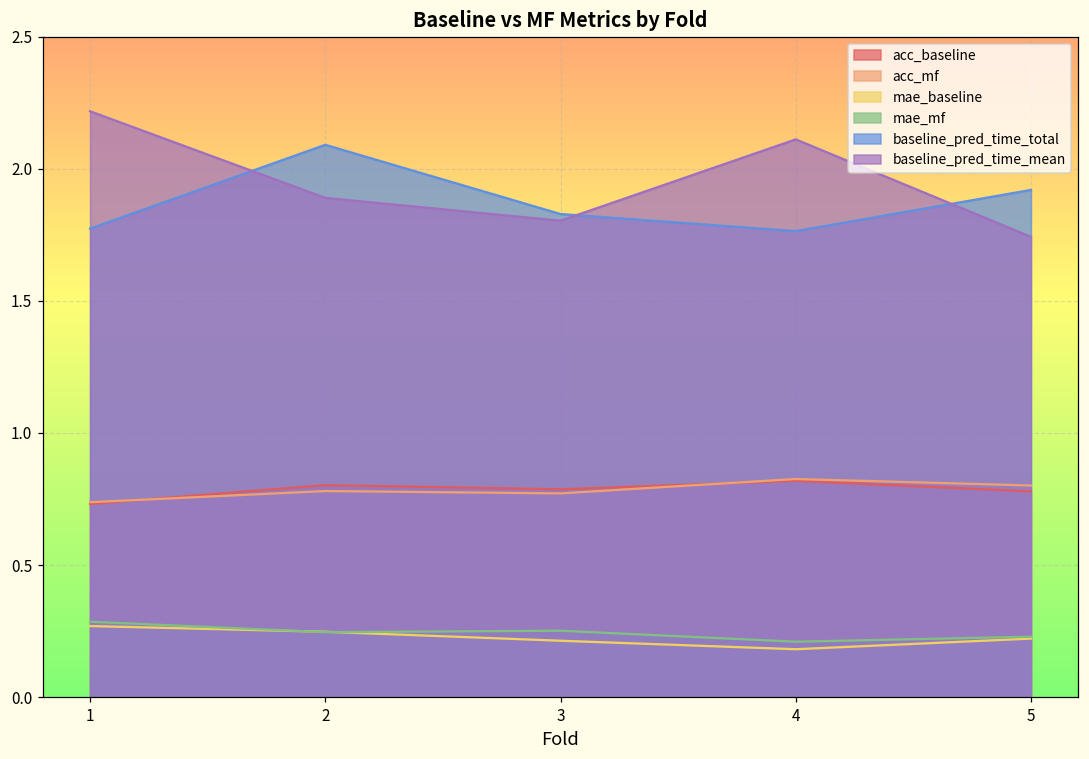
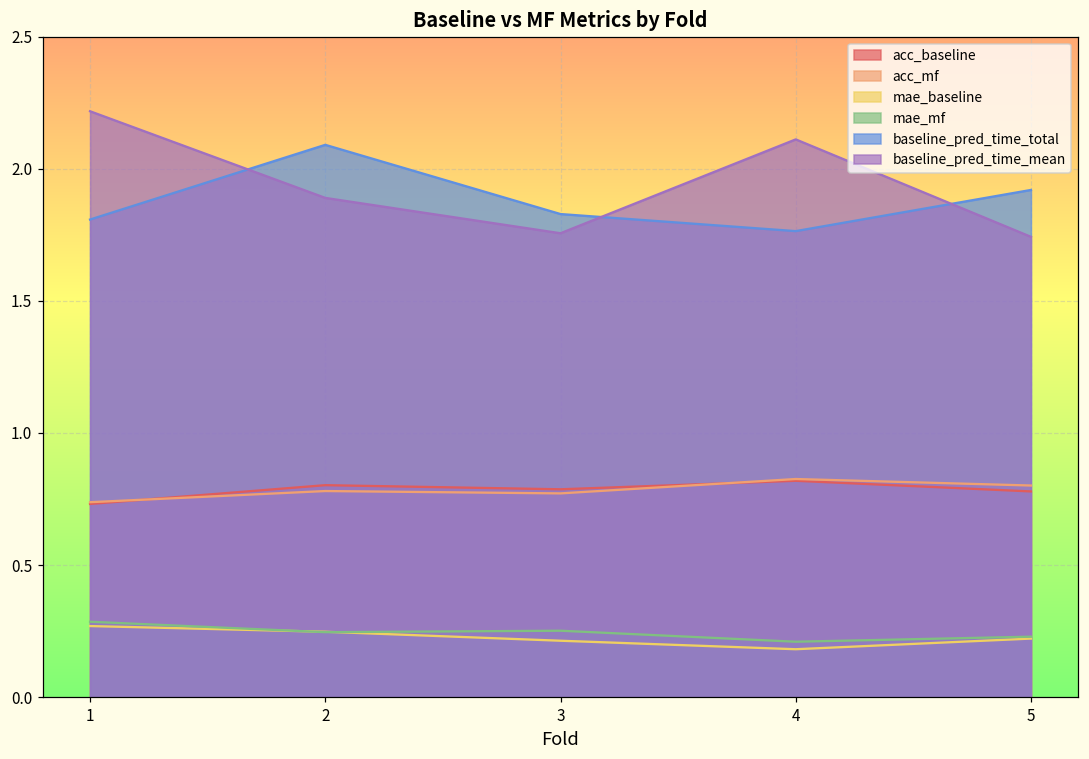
baseline_pred_time_total, 1: 1.77 -> 1.81
baseline_pred_time_mean, 3: 1.80 -> 1.76
